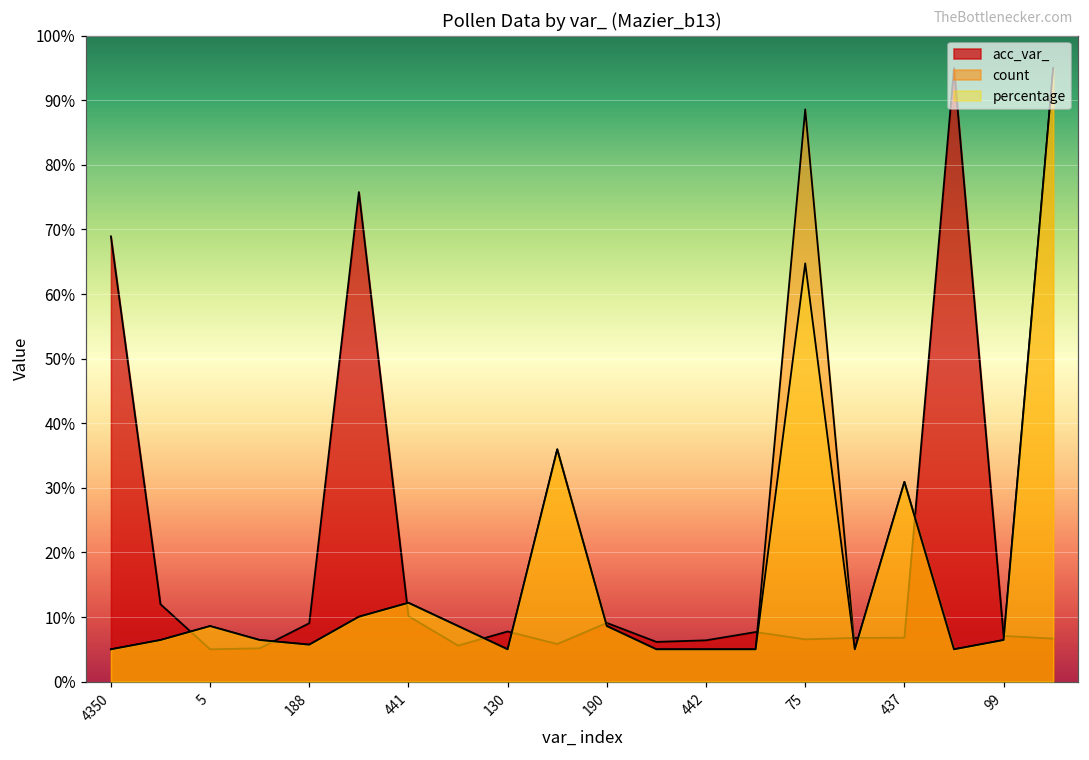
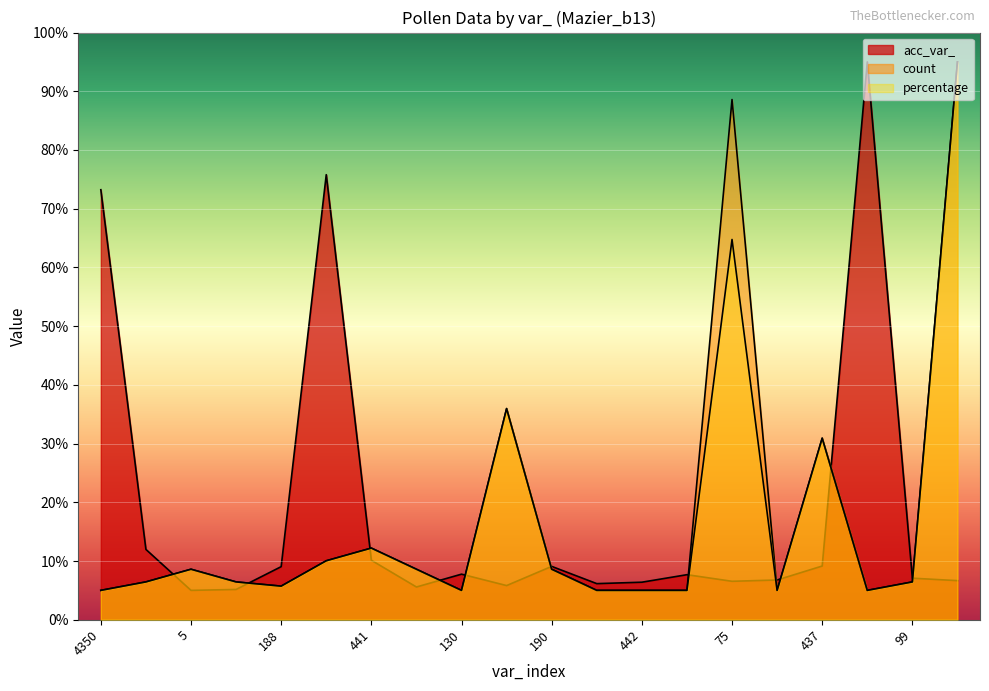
acc_var_, 4350: 69% -> 73%
acc_var_, 437: 7% -> 9%
